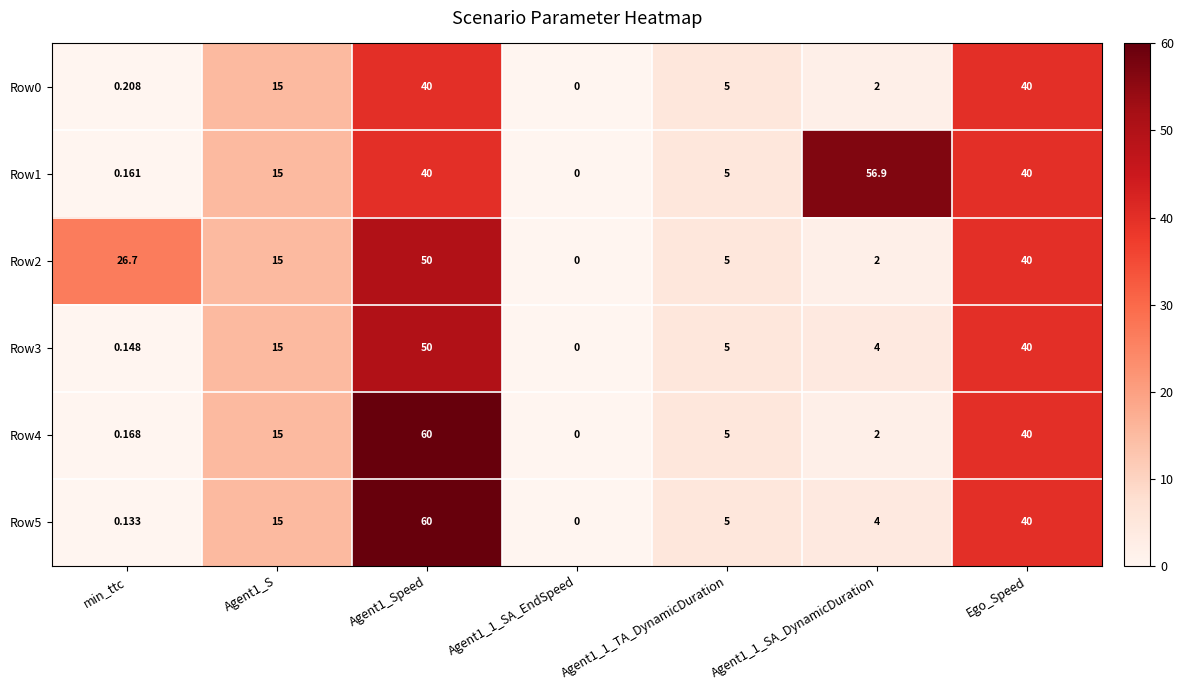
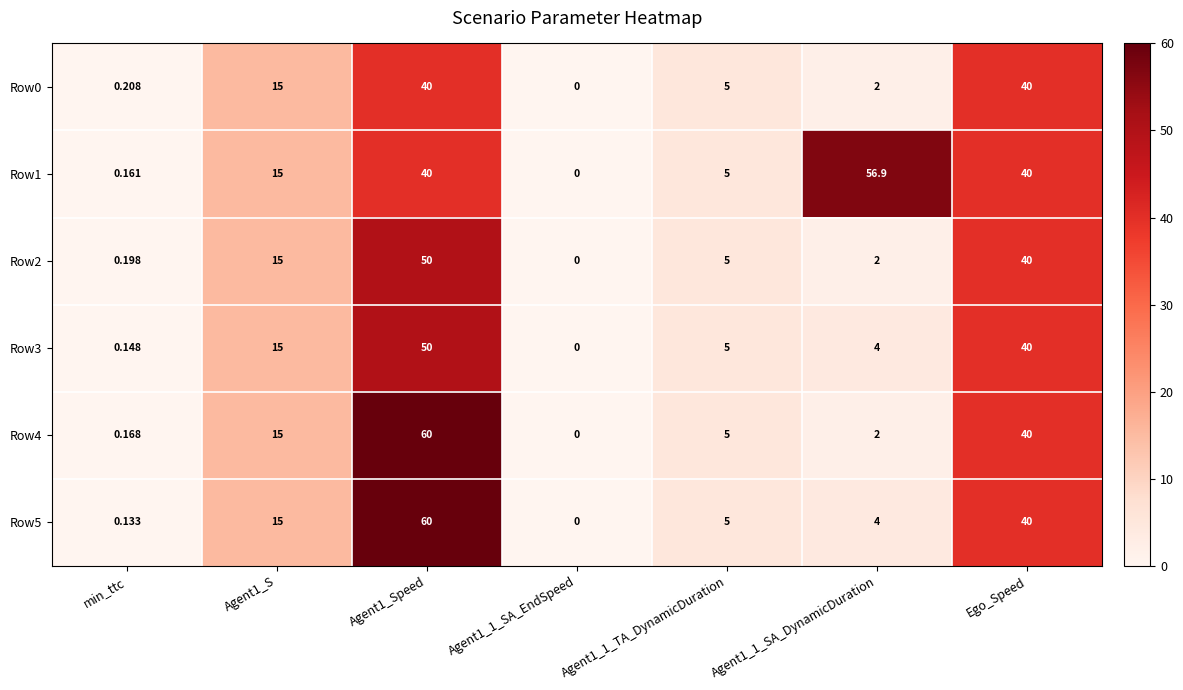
Row2, min_ttc: 26.7 -> 0.198
